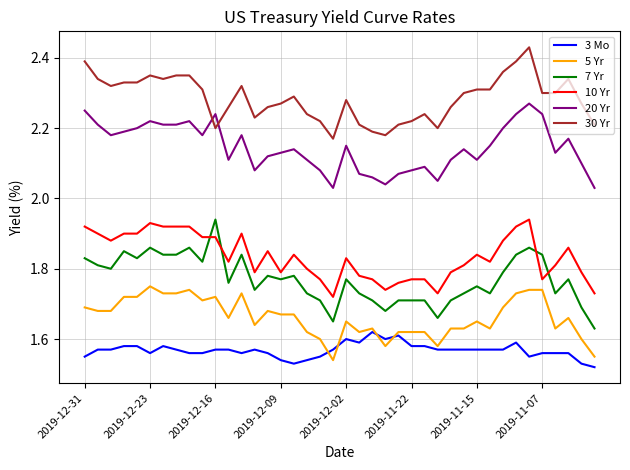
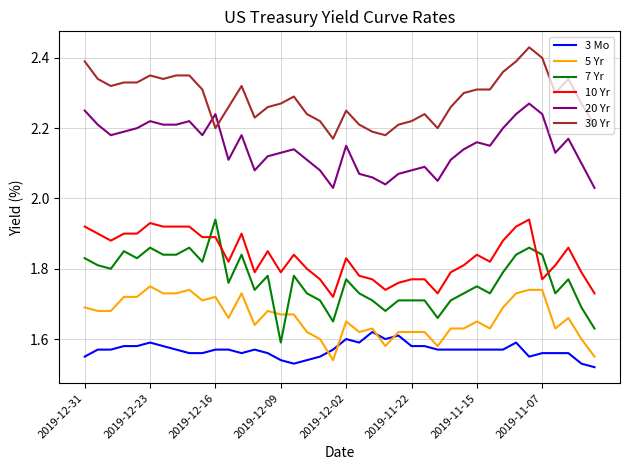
3 Mo, 2019-12-23: 1.56 -> 1.59
7 Yr, 2019-12-09: 1.77 -> 1.59
30 Yr, 2019-12-02: 2.28 -> 2.25
20 Yr, 2019-11-15: 2.11 -> 2.16
30 Yr, 2019-11-07: 2.3 -> 2.4
